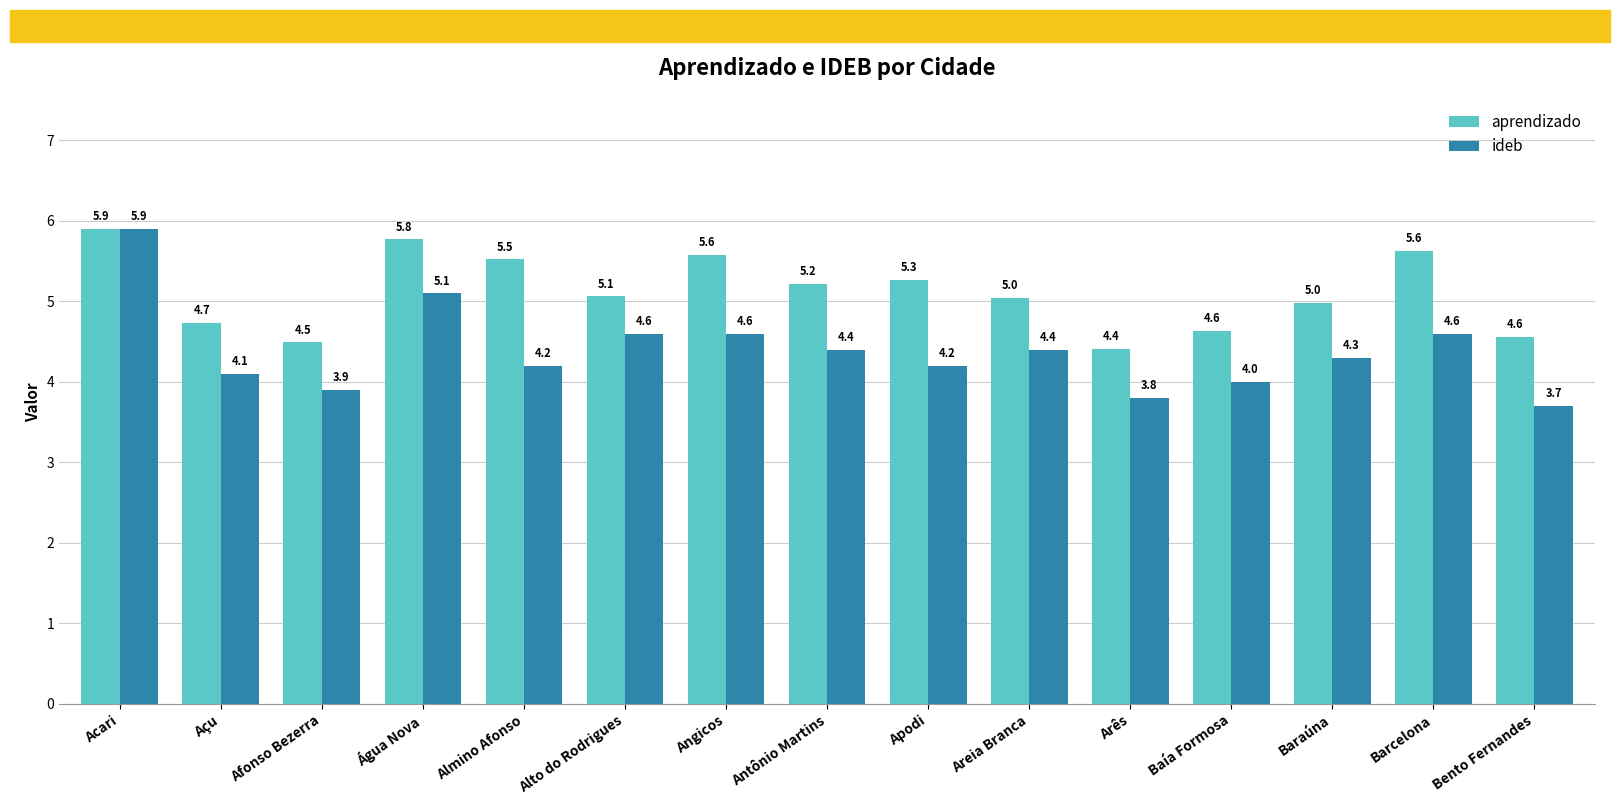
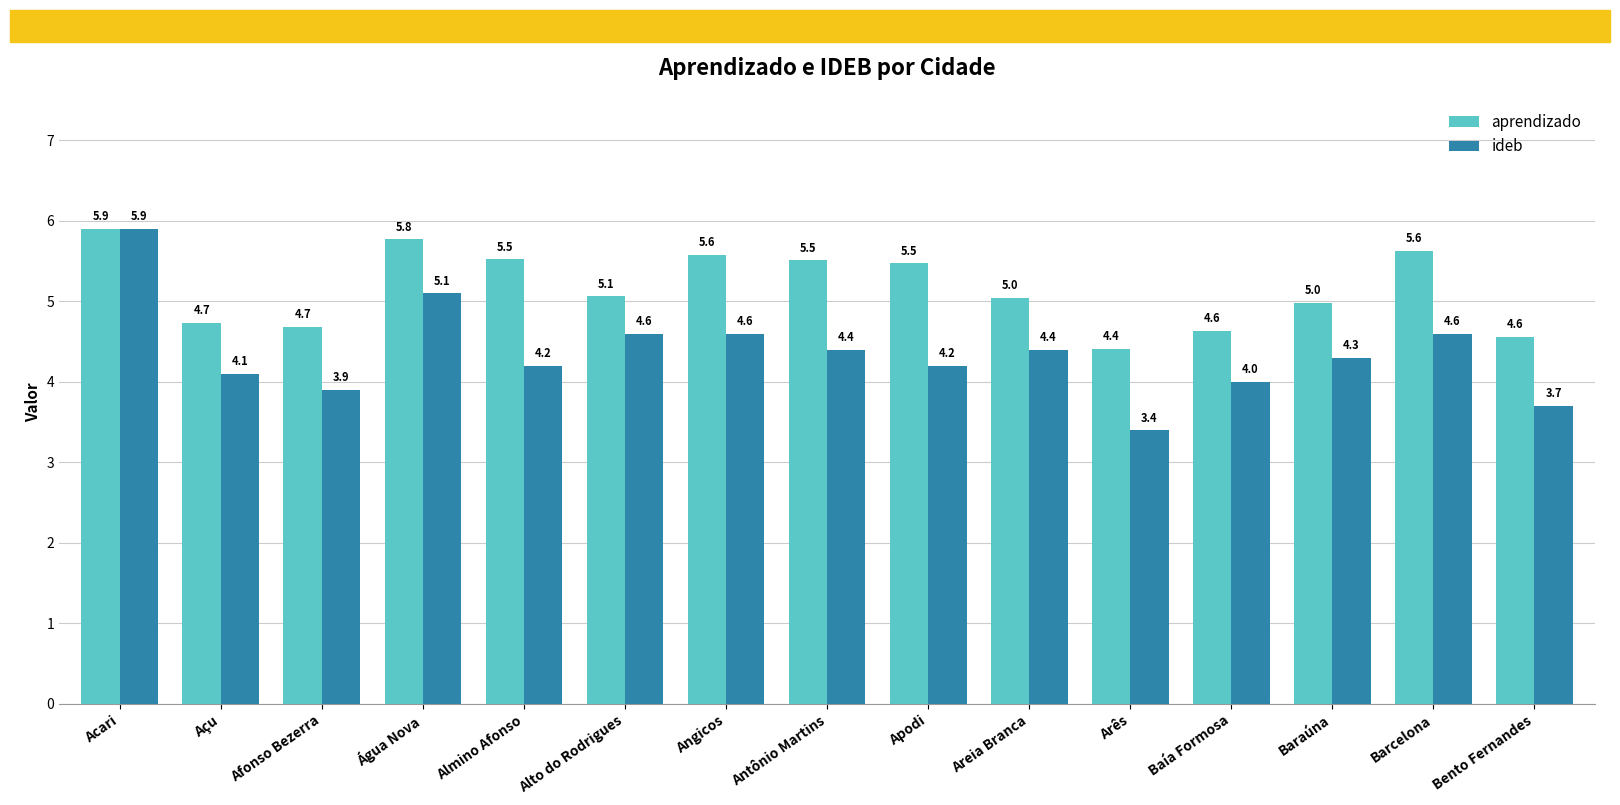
aprendizado, Afonso Bezerra: 4.5 -> 4.7
aprendizado, Antônio Martins: 5.2 -> 5.5
aprendizado, Apodi: 5.3 -> 5.5
ideb, Arês: 3.8 -> 3.4
